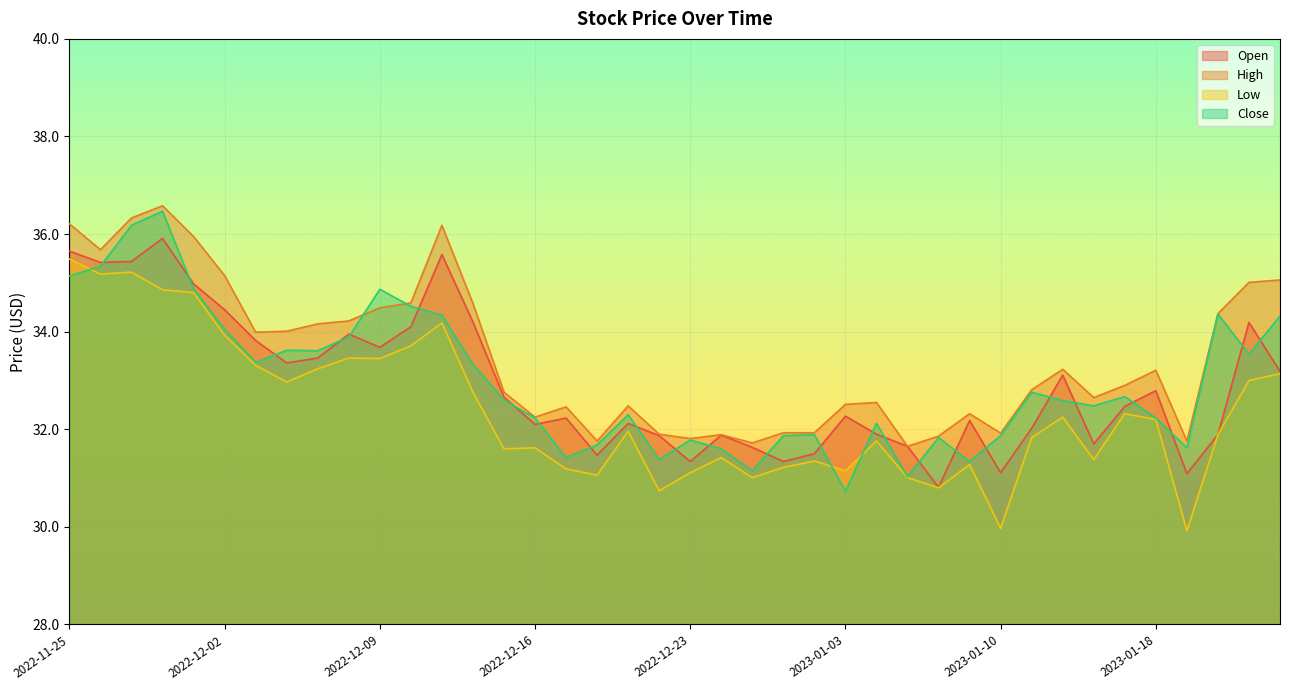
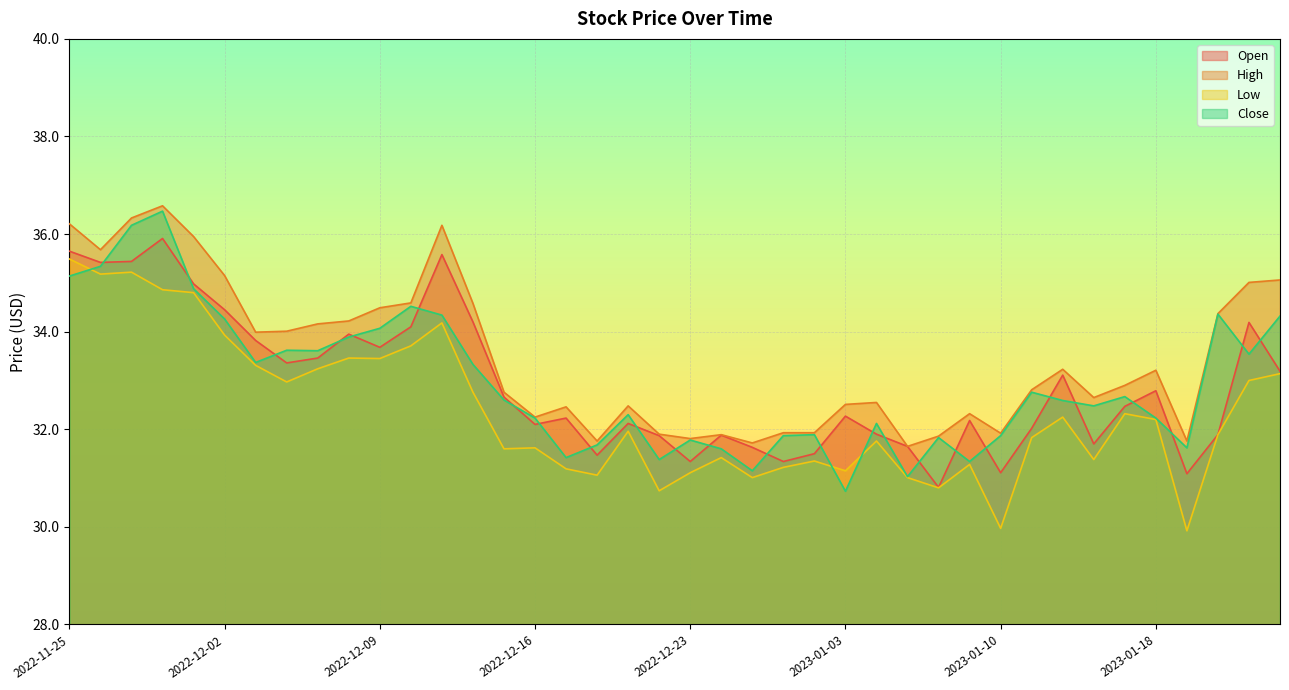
Close, 2022-12-02: 34.1 -> 34.3
Close, 2022-12-09: 34.9 -> 34.1
